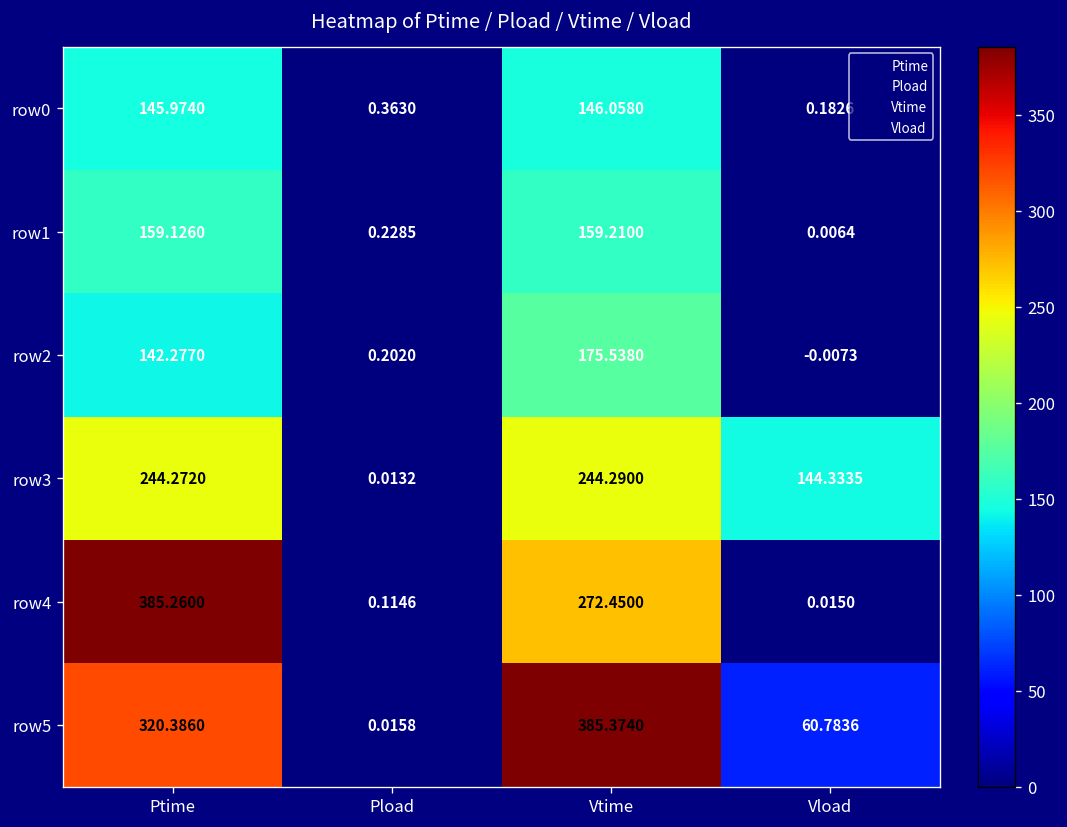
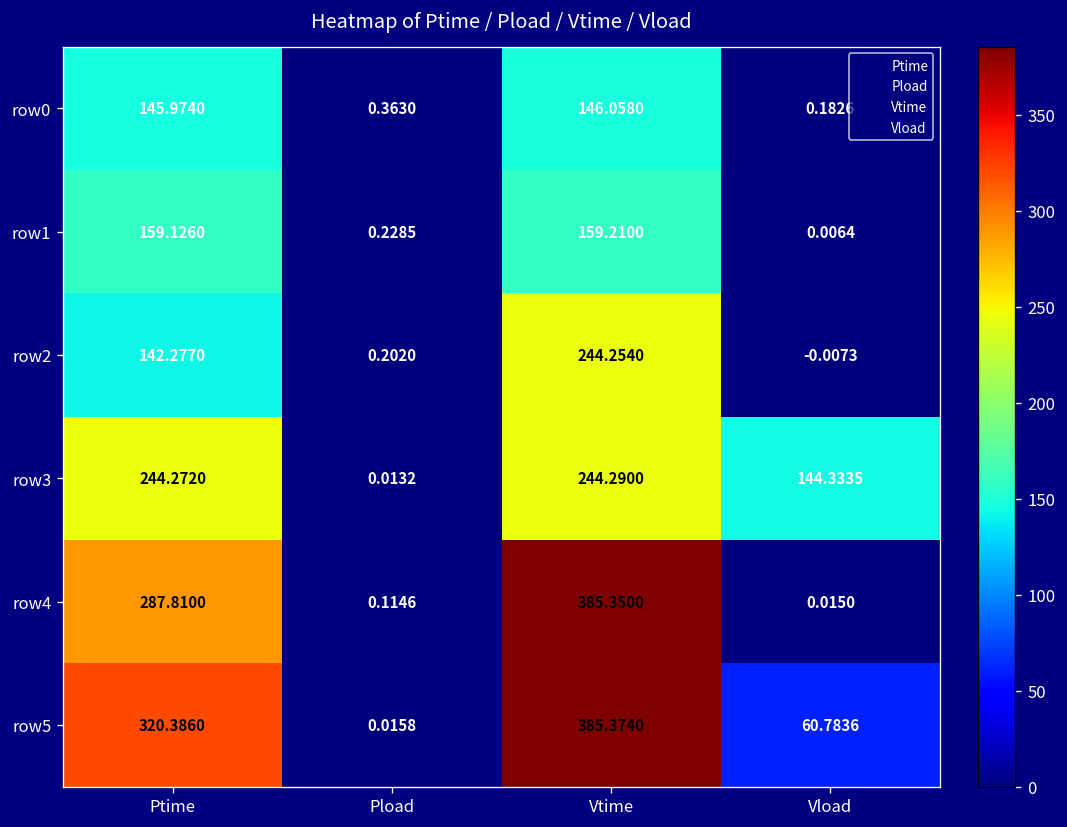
row2, Vtime: 175.5380 -> 244.2540
row4, Ptime: 385.2600 -> 287.8100
row4, Vtime: 272.4500 -> 385.3500
